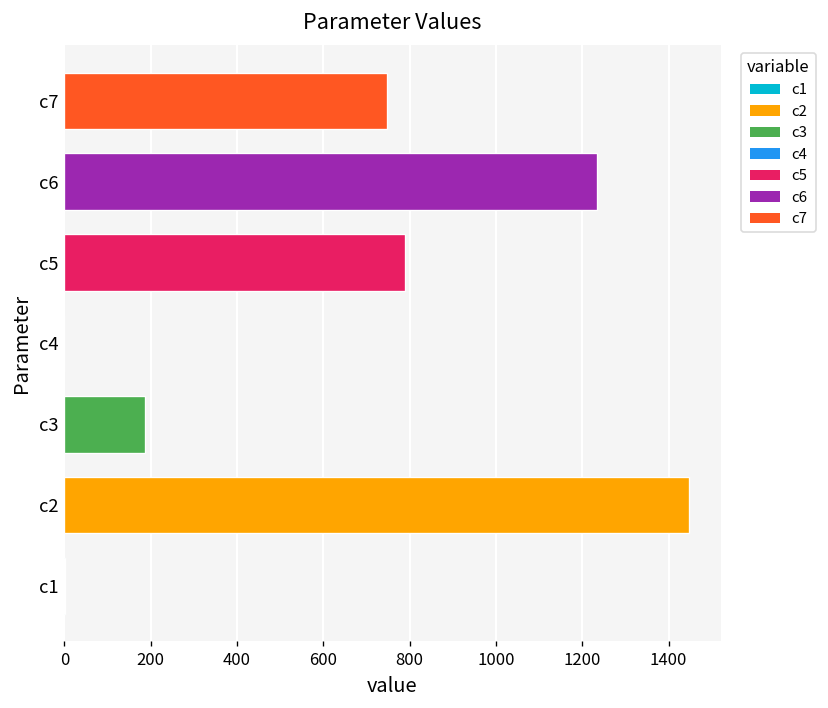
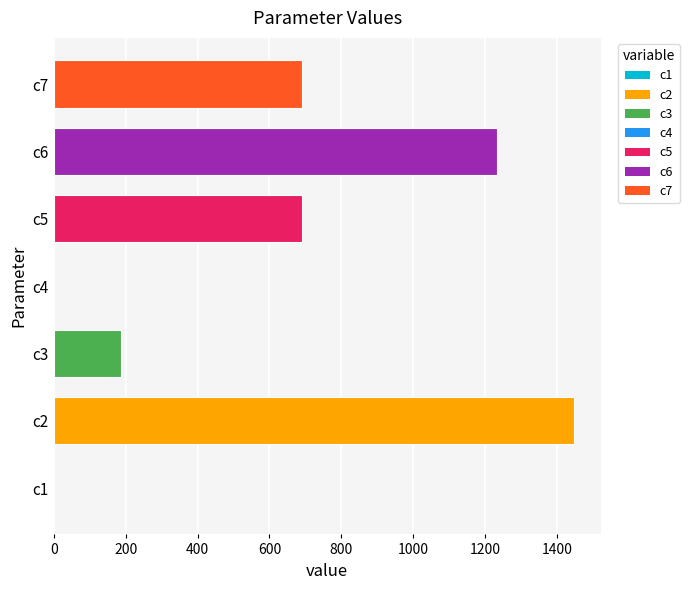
c7: 750 -> 690
c5: 790 -> 690
